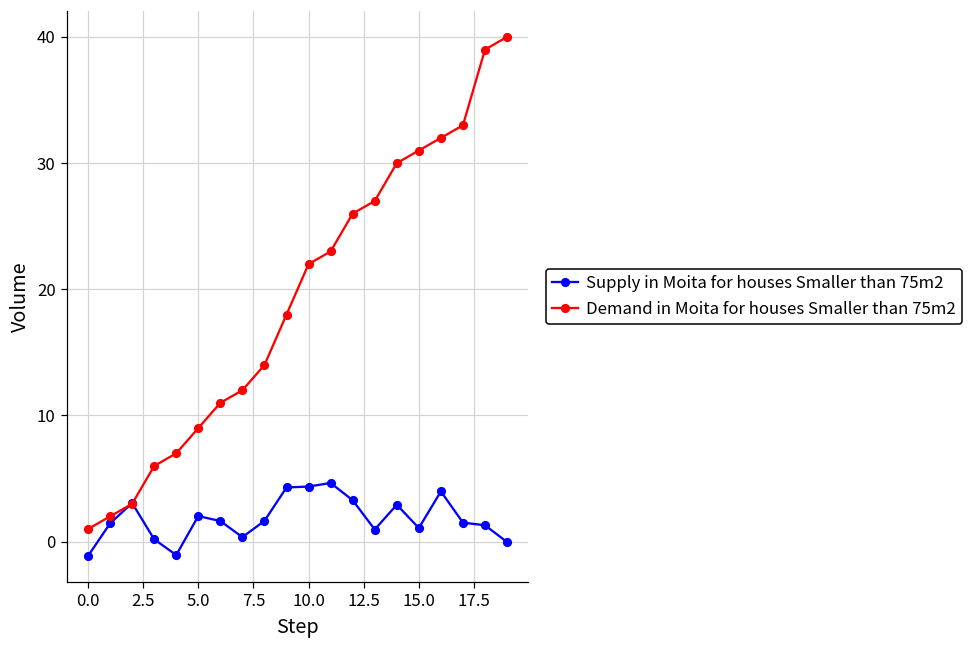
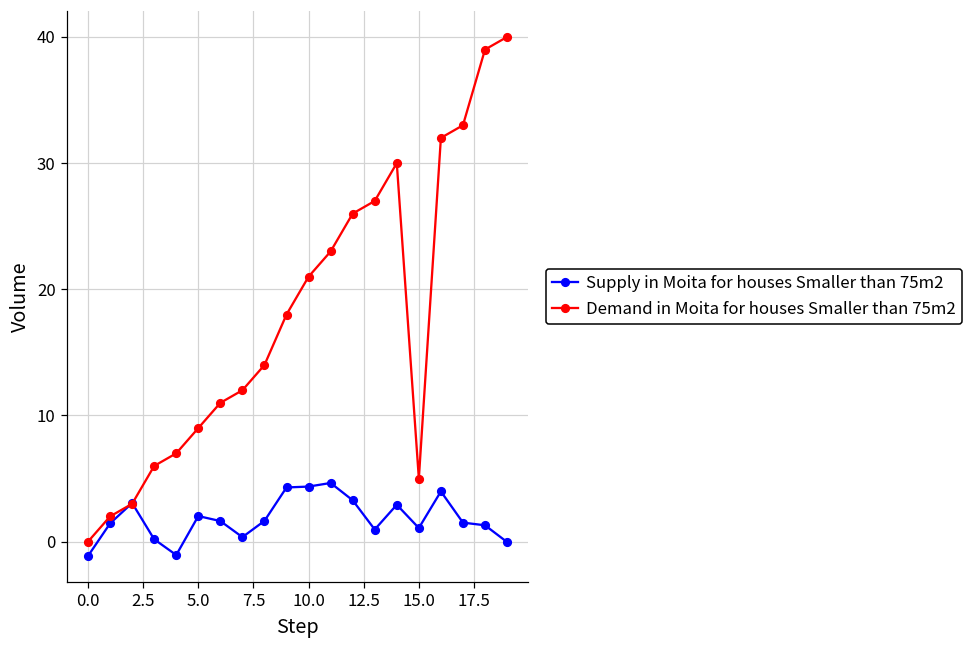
Demand in Moita for houses Smaller than 75m2, 0.0: 1 -> 0
Demand in Moita for houses Smaller than 75m2, 10.0: 22 -> 21
Demand in Moita for houses Smaller than 75m2, 15.0: 31 -> 5
